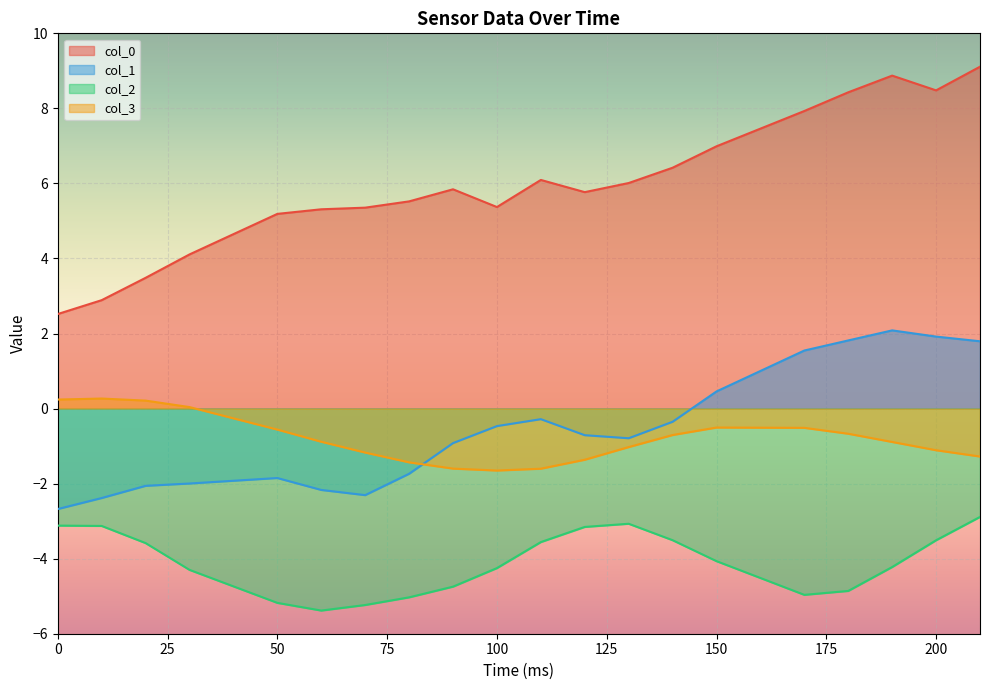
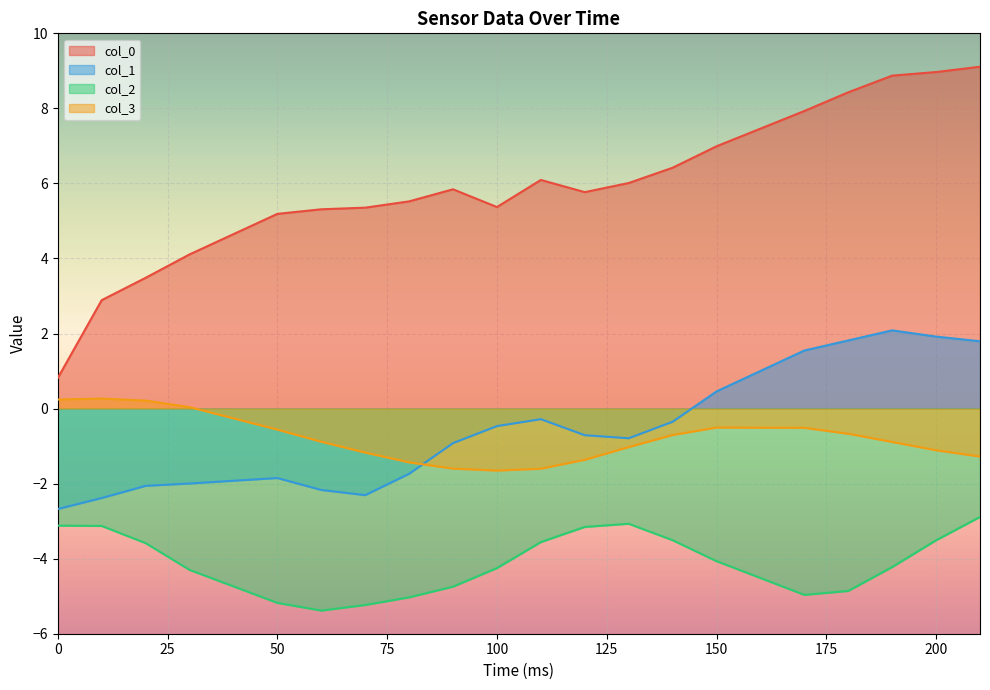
col_0, 0: 2.5 -> 0.8
col_0, 200: 8.5 -> 9.0
